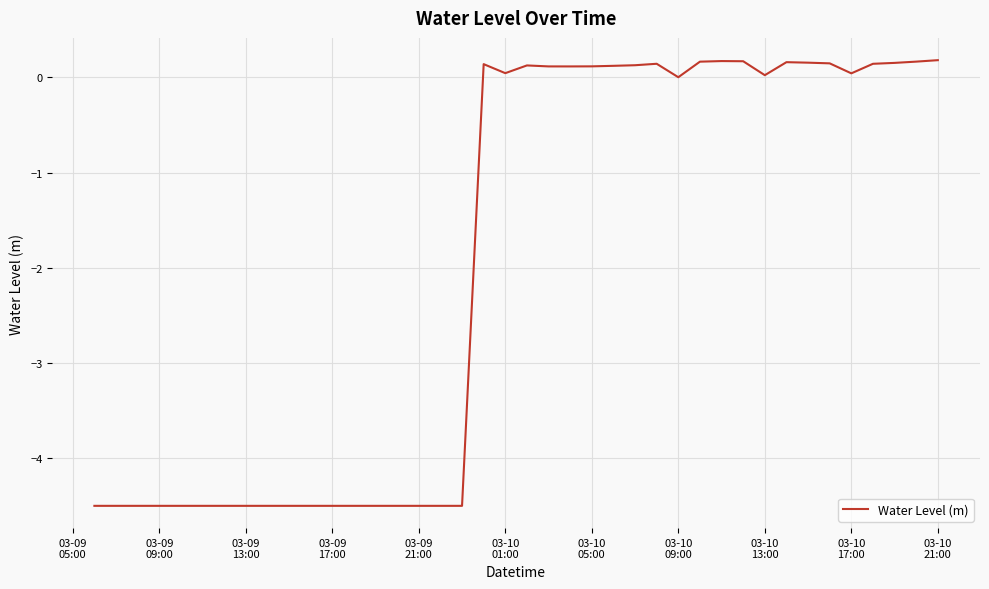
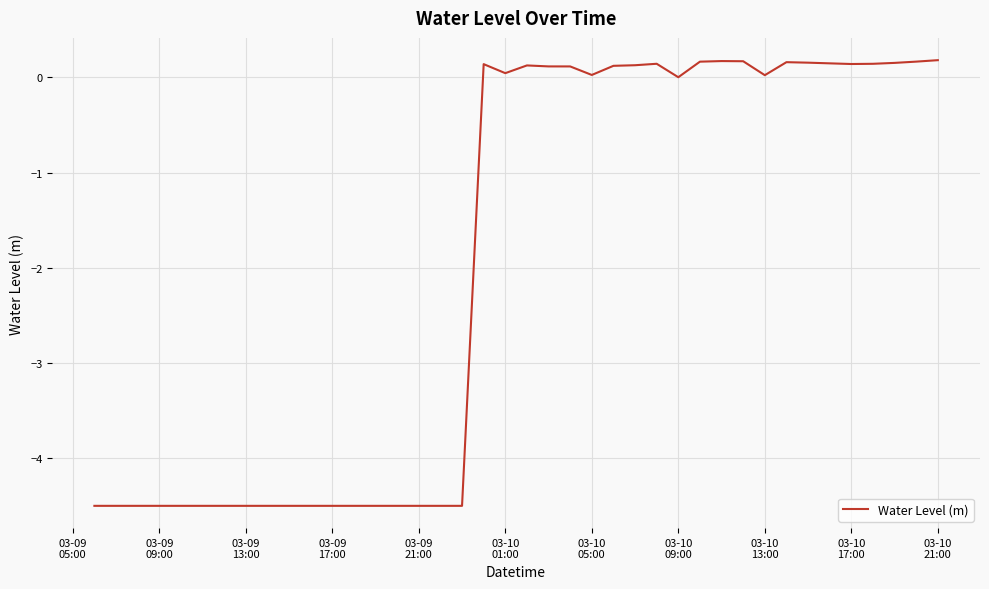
03-10 05:00: 0.1 -> 0.0
03-10 17:00: 0.0 -> 0.1
